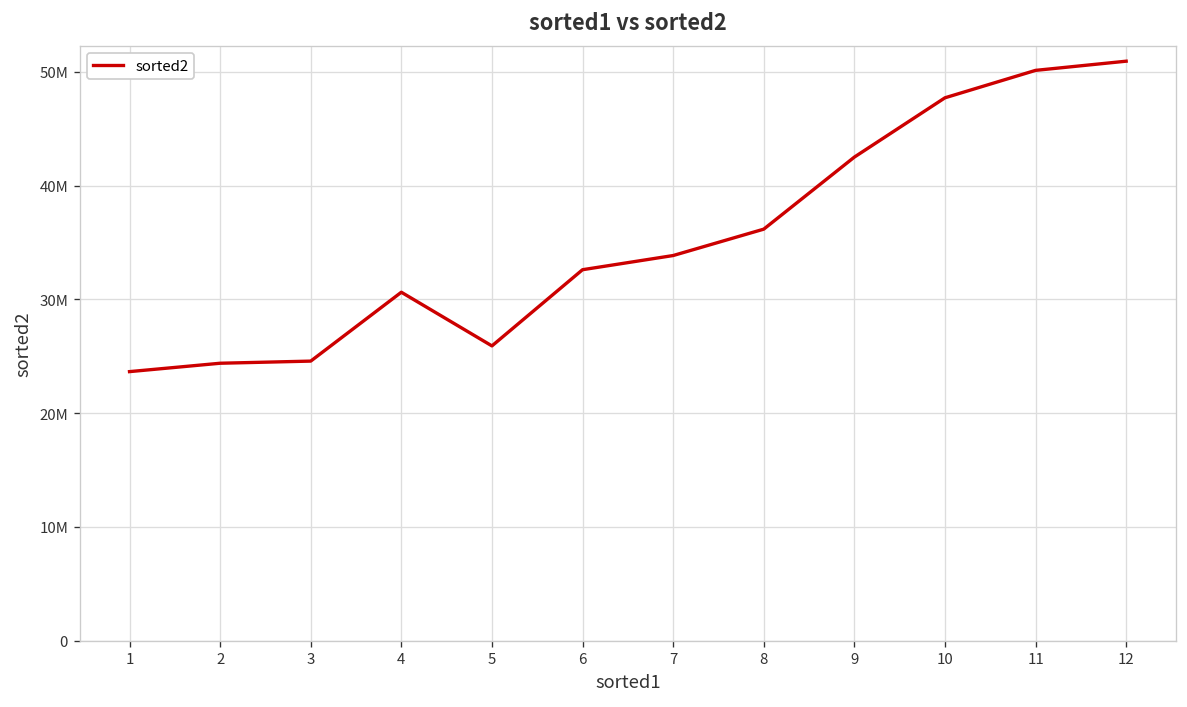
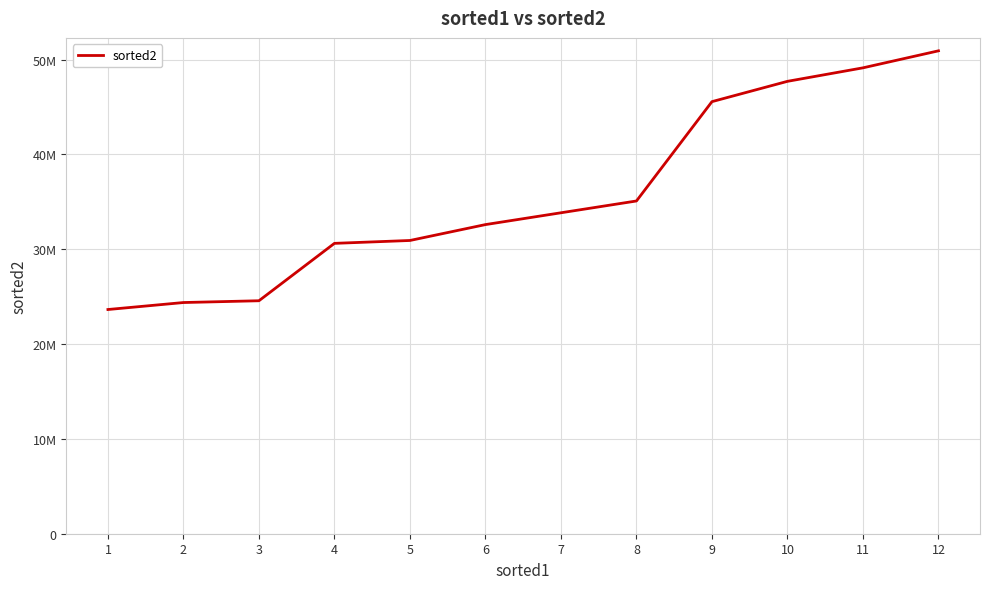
5: 26000000 -> 31000000
8: 36000000 -> 35000000
9: 43000000 -> 46000000
11: 50000000 -> 49000000
